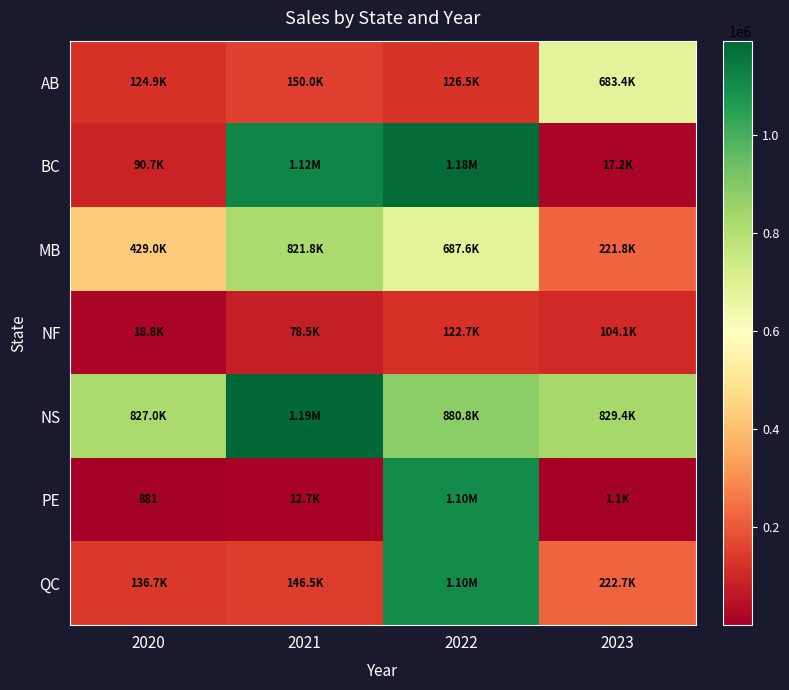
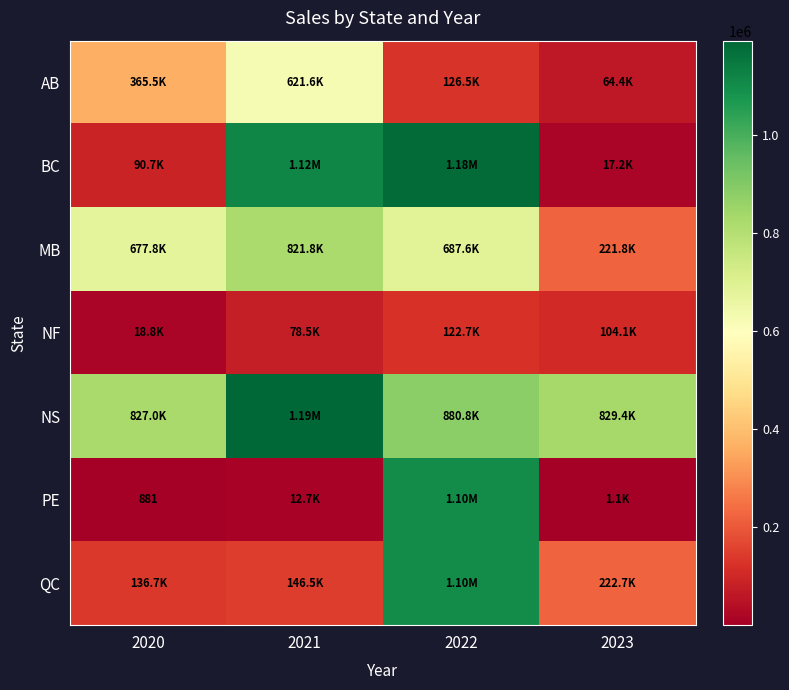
AB, 2020: 124.9K -> 365.5K
AB, 2021: 150.0K -> 621.6K
AB, 2023: 683.4K -> 64.4K
MB, 2020: 429.0K -> 677.8K
